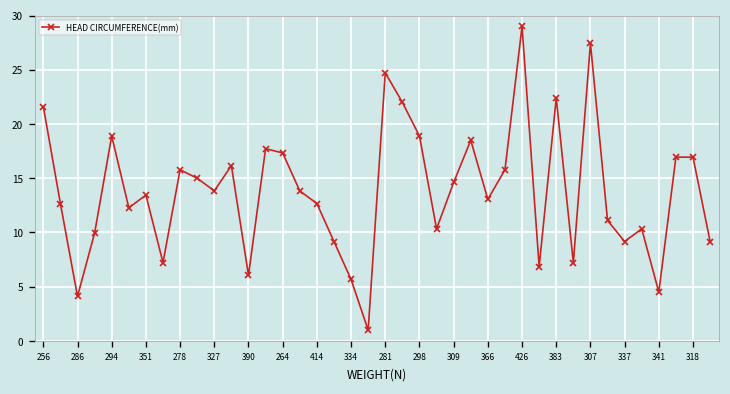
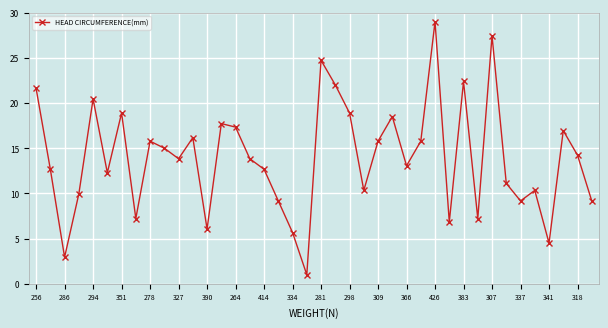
286: 4 -> 3
294: 19 -> 20
351: 13 -> 19
309: 15 -> 16
318: 17 -> 14
